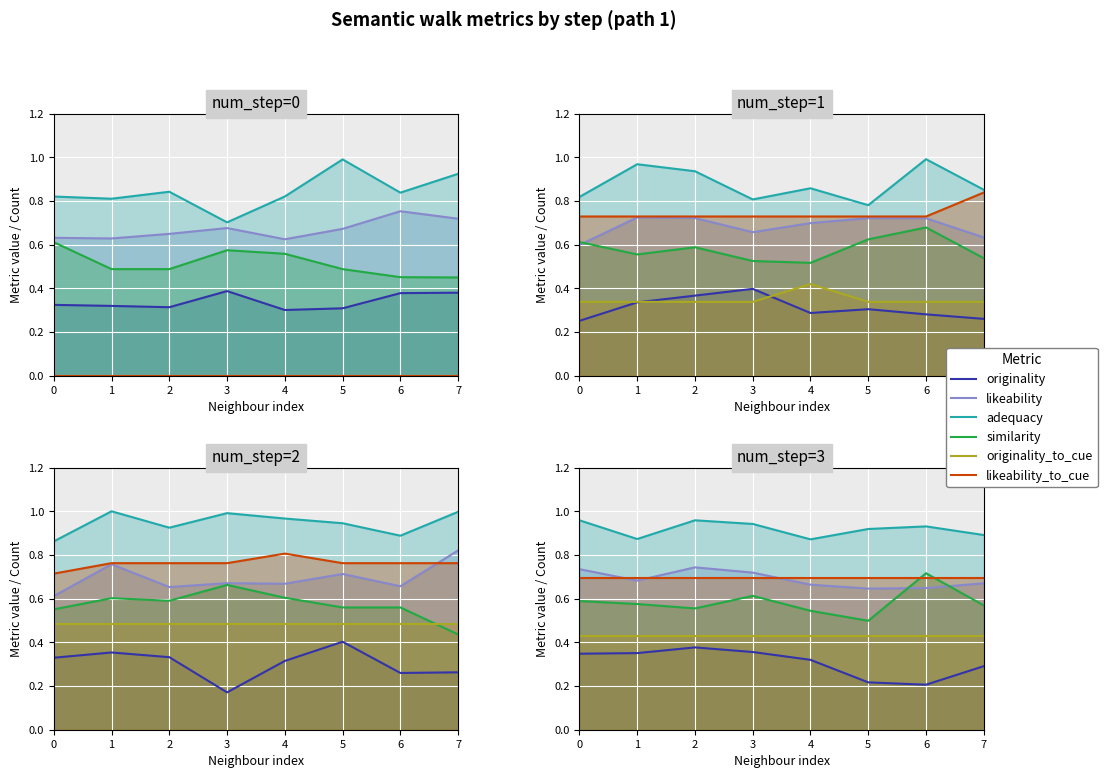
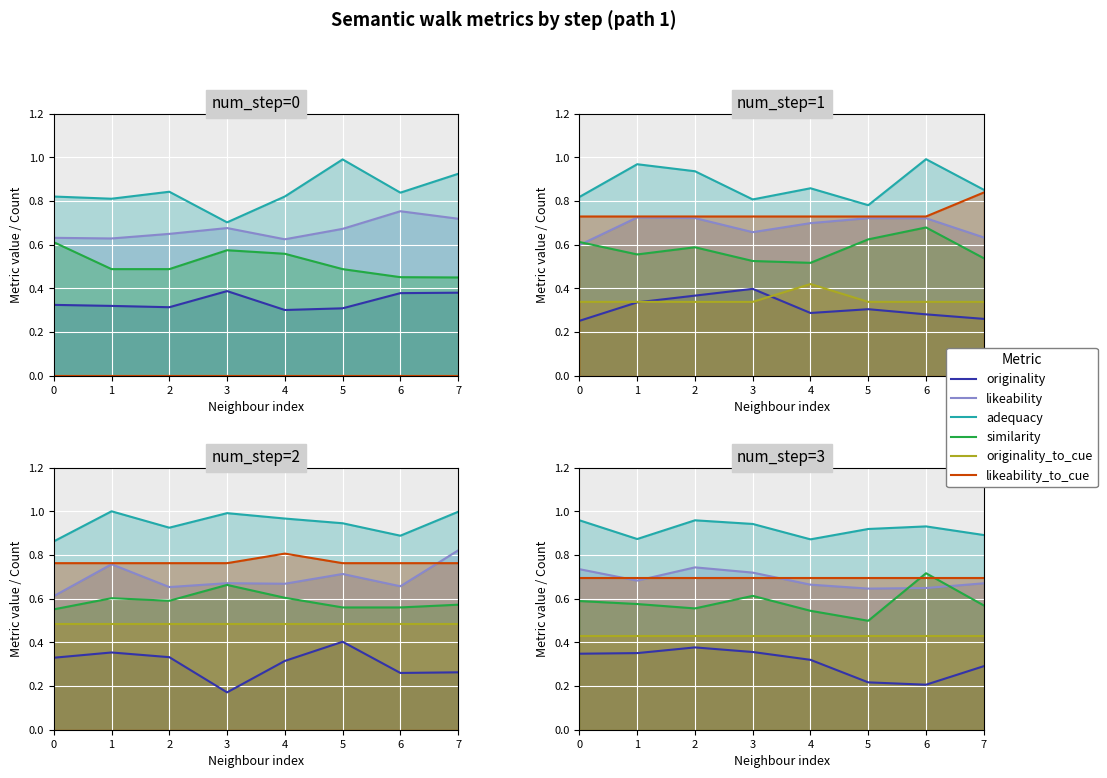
num_step=2, likeability_to_cue, 0: 0.71 -> 0.76
num_step=2, similarity, 7: 0.44 -> 0.57
